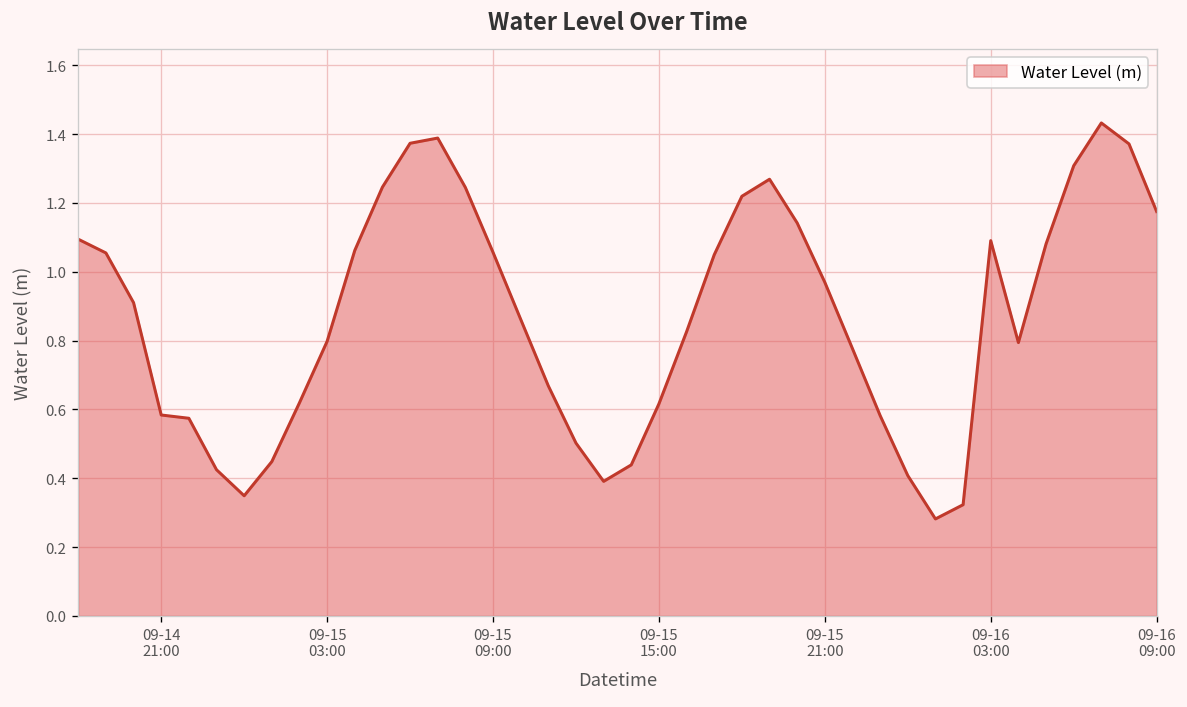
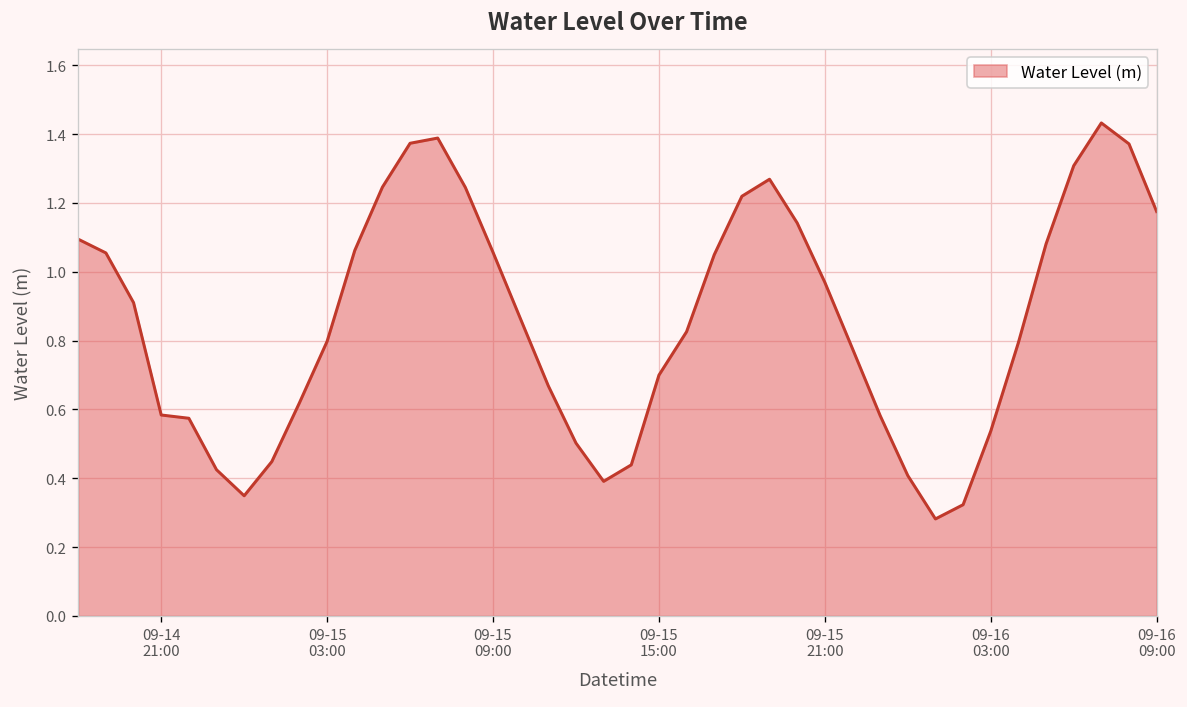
09-15 15:00: 0.62 -> 0.70
09-16 03:00: 1.09 -> 0.54
